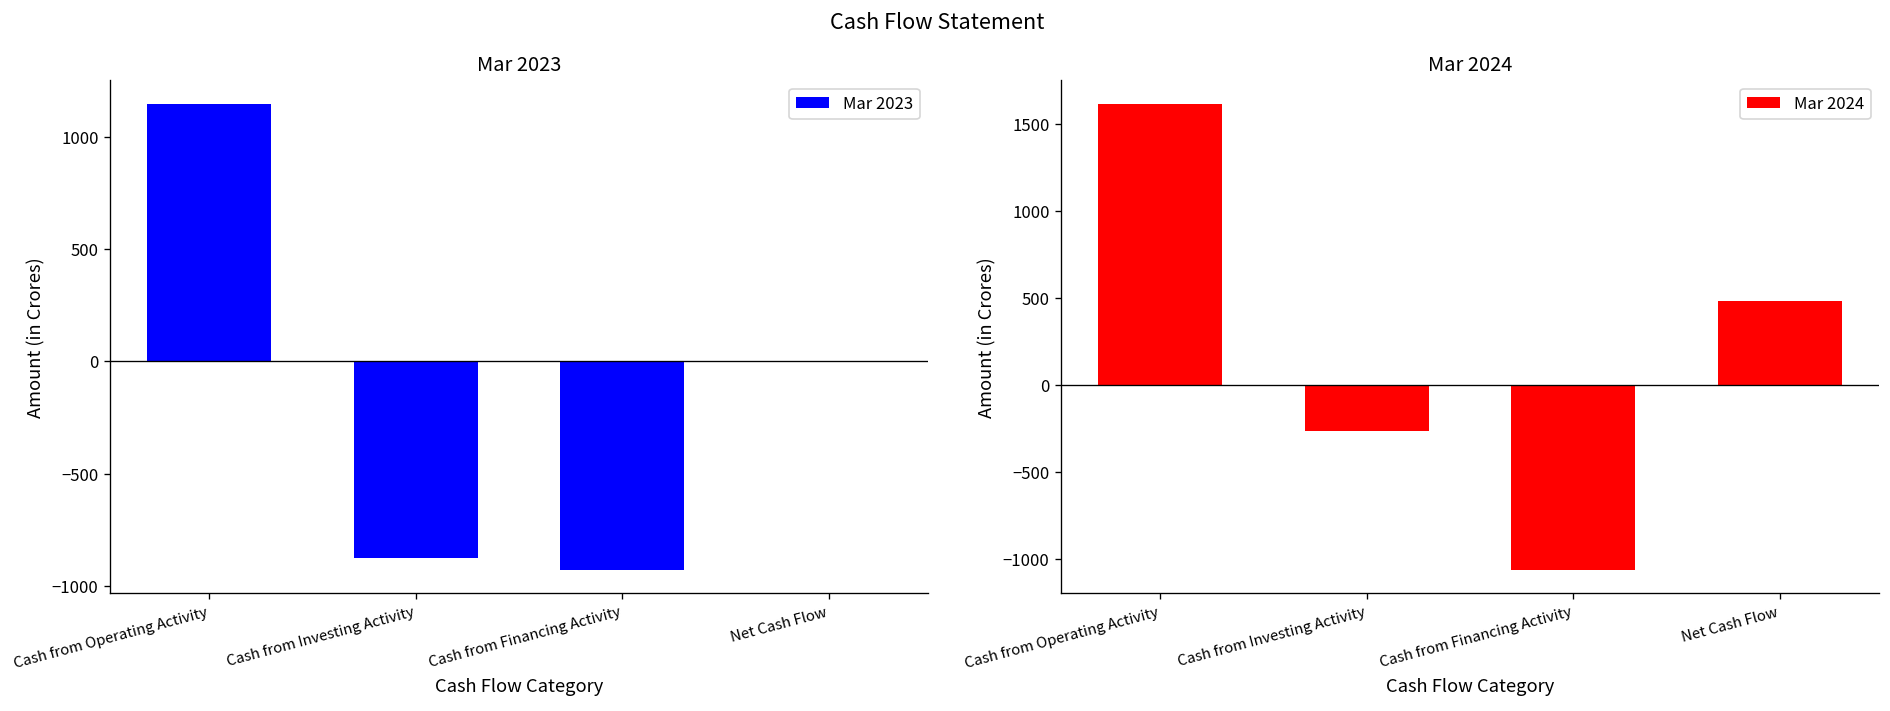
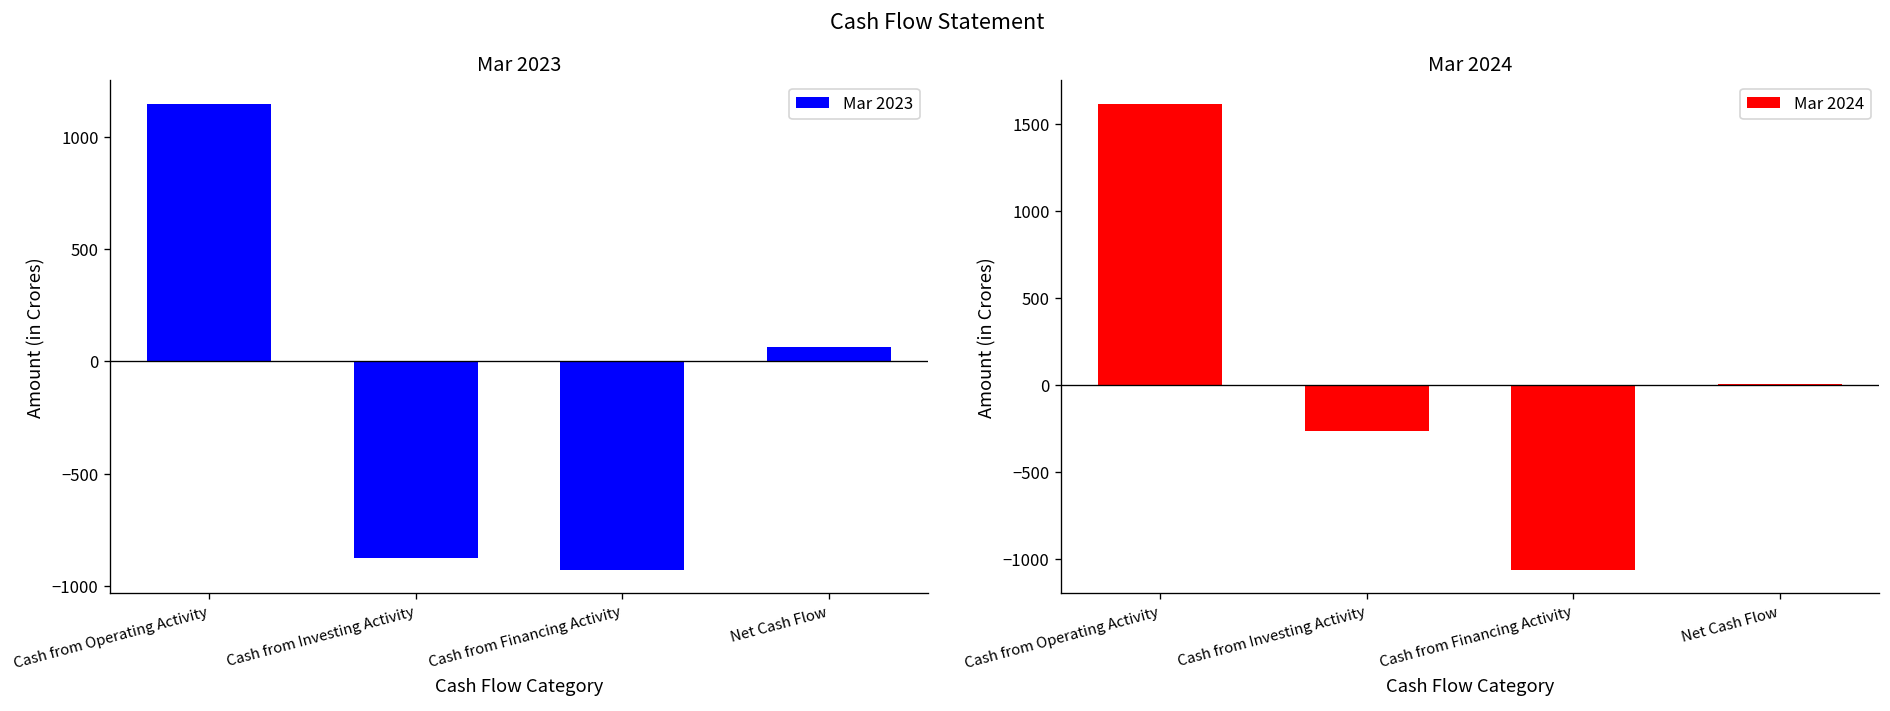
Mar 2023, Net Cash Flow: 0 -> 60
Mar 2024, Net Cash Flow: 480 -> 10
